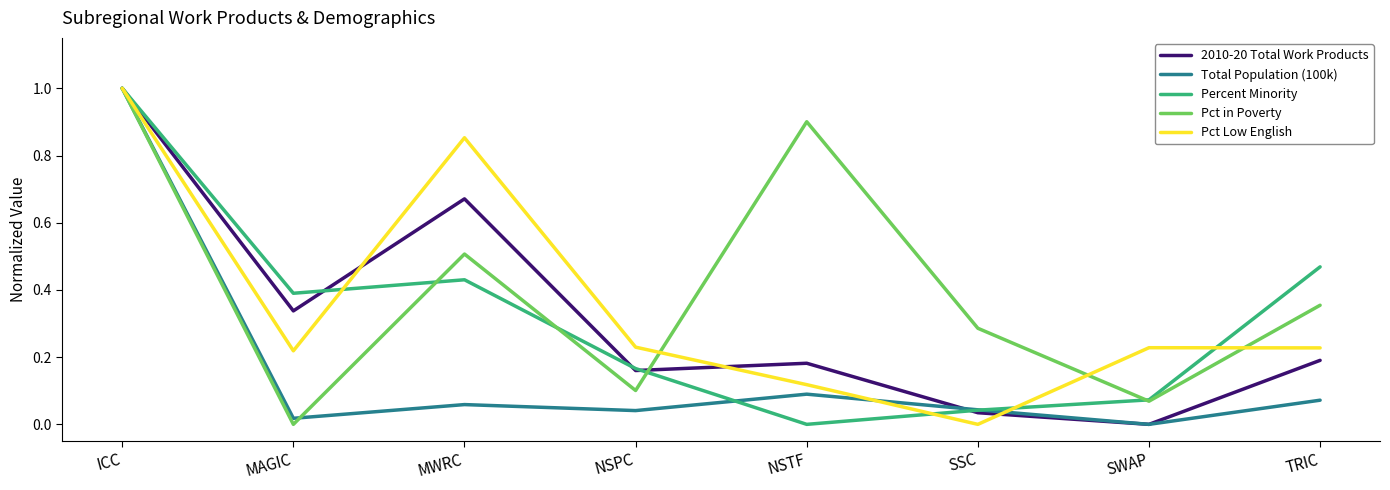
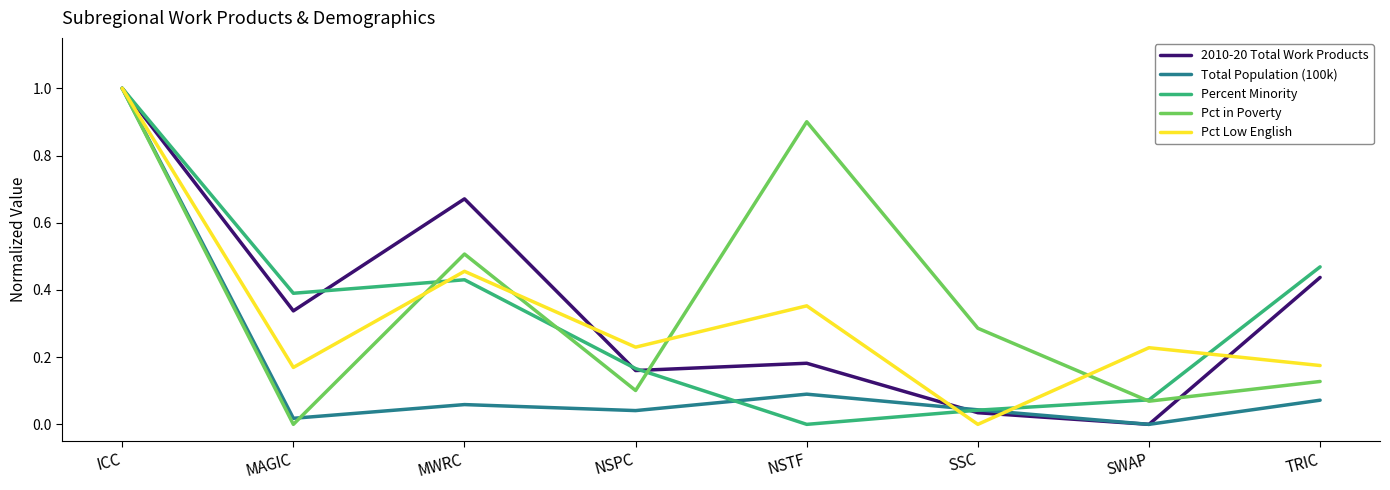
Pct Low English, MAGIC: 0.22 -> 0.17
Pct Low English, MWRC: 0.85 -> 0.46
Pct Low English, NSTF: 0.12 -> 0.35
2010-20 Total Work Products, TRIC: 0.19 -> 0.44
Pct in Poverty, TRIC: 0.35 -> 0.13
Pct Low English, TRIC: 0.23 -> 0.18
